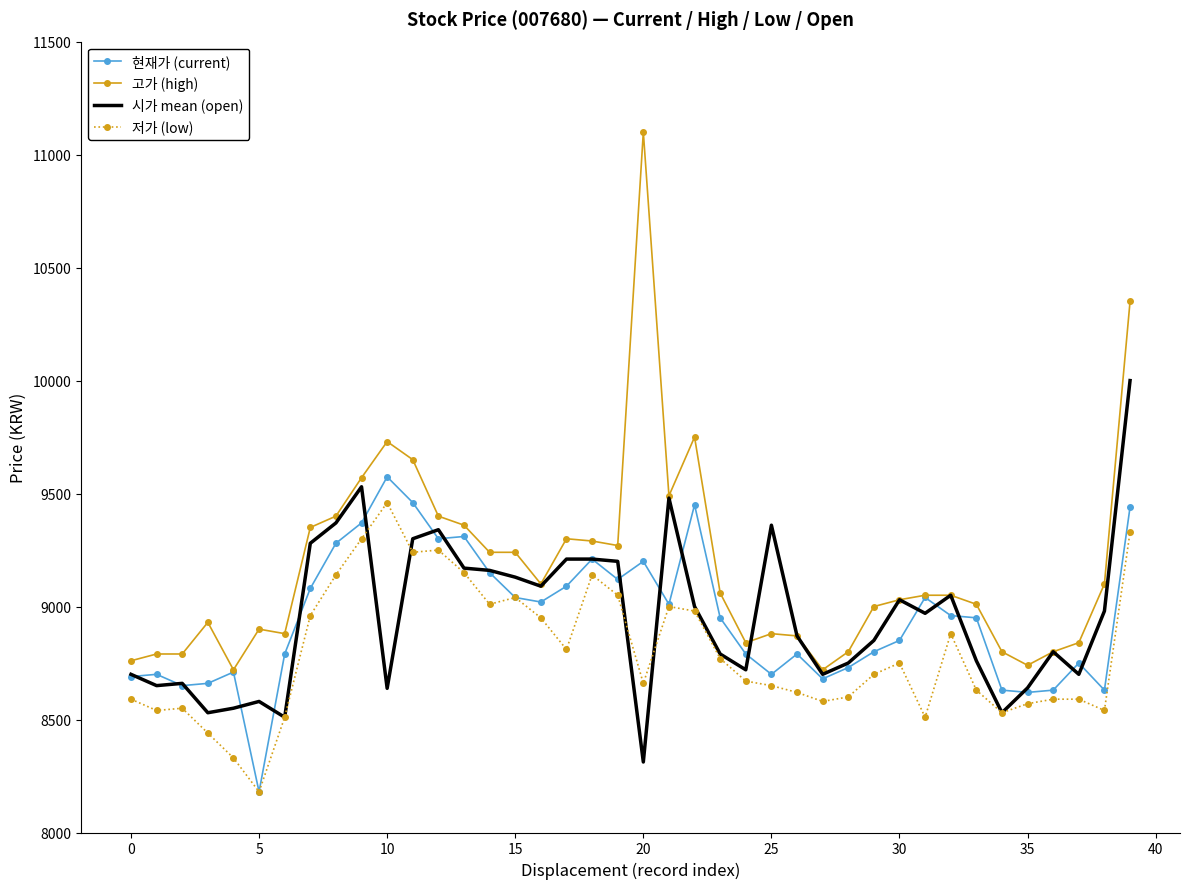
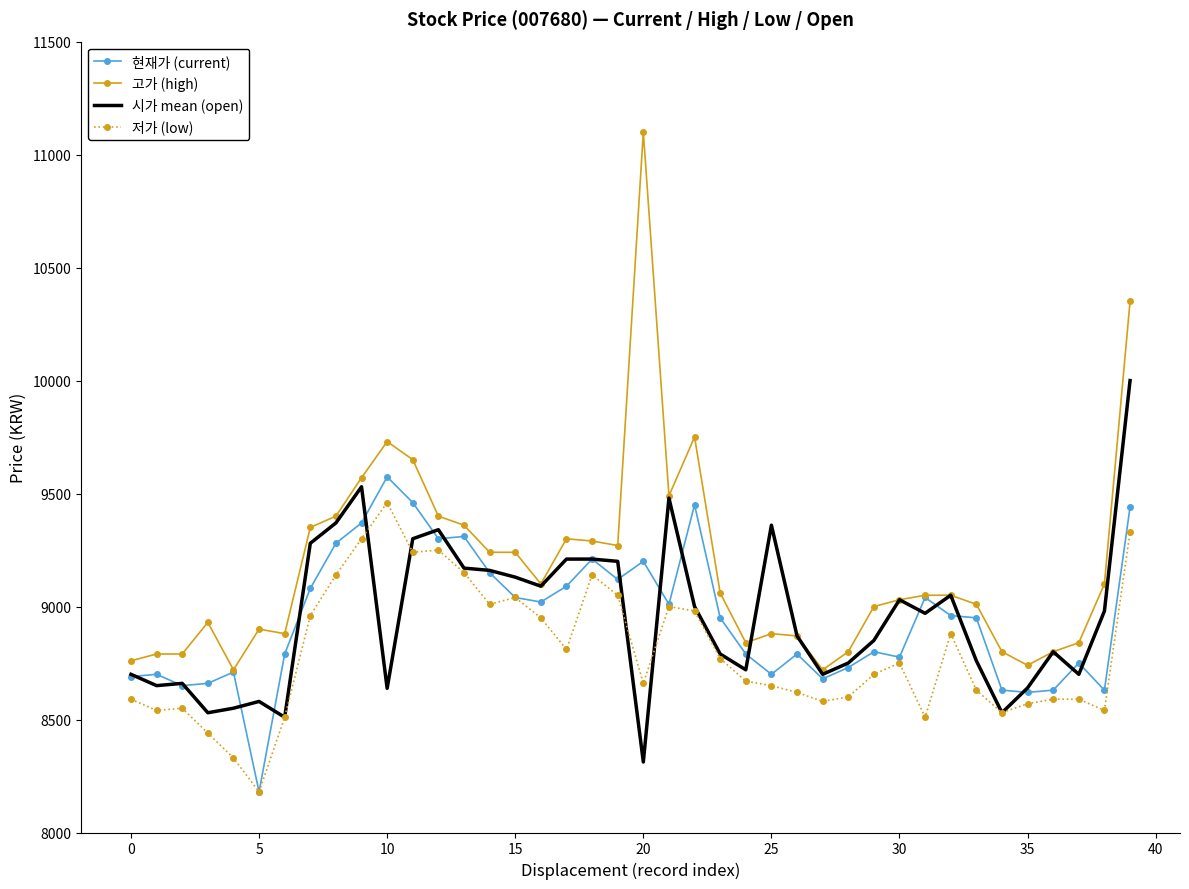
현재가 (current), 30: 8850 -> 8780
